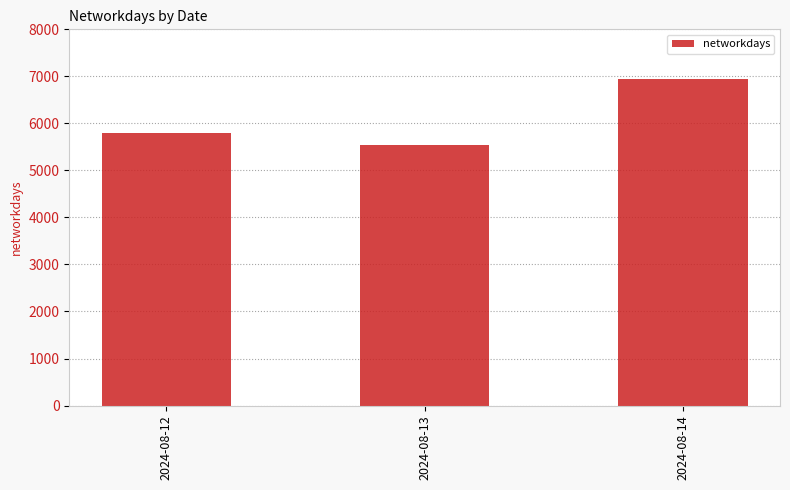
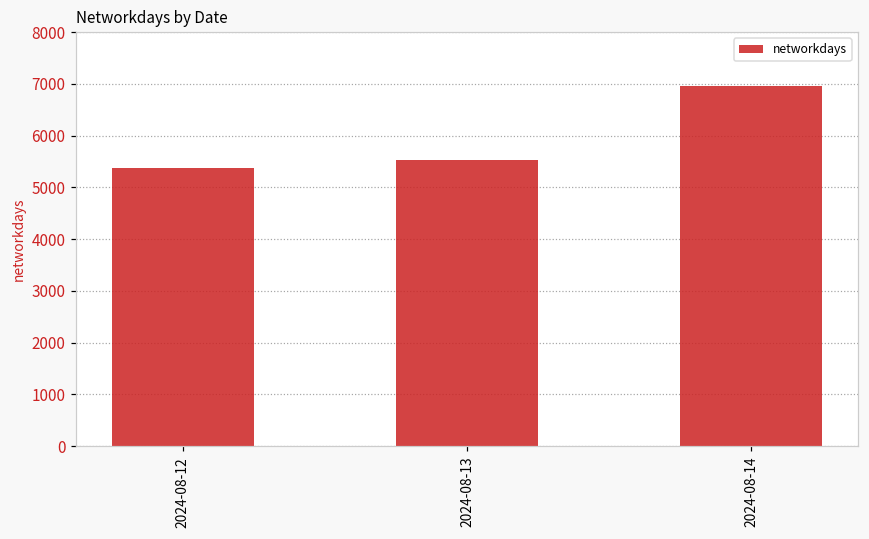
2024-08-12: 5800 -> 5400
